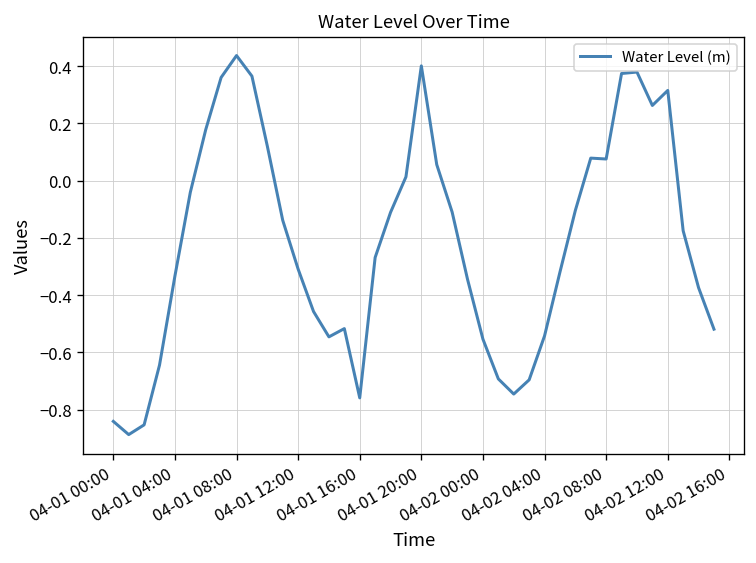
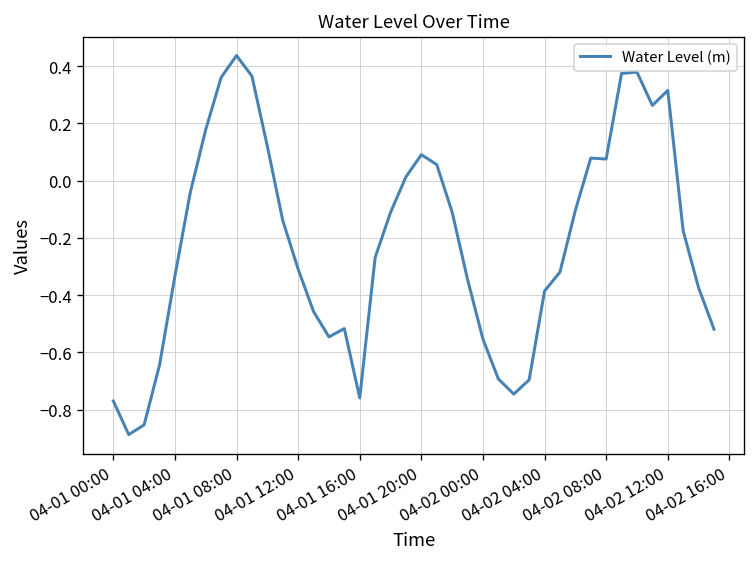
04-01 00:00: -0.84 -> -0.77
04-01 20:00: 0.40 -> 0.09
04-02 04:00: -0.54 -> -0.39
